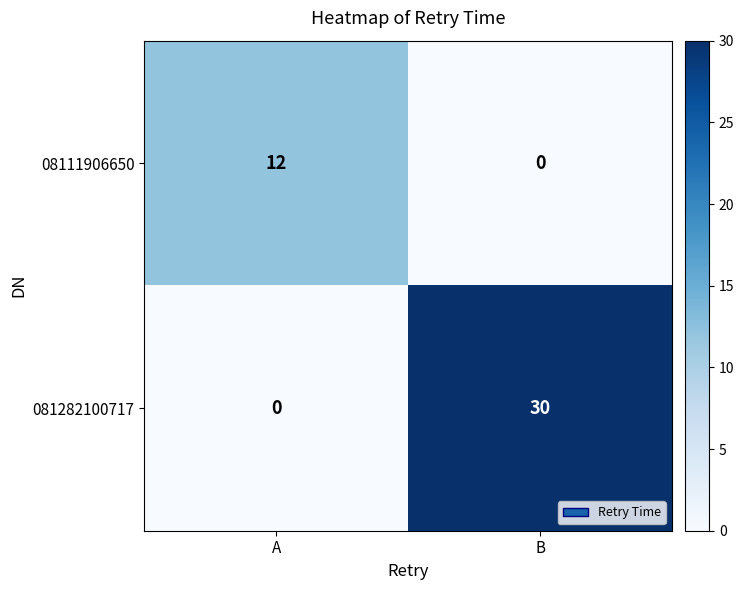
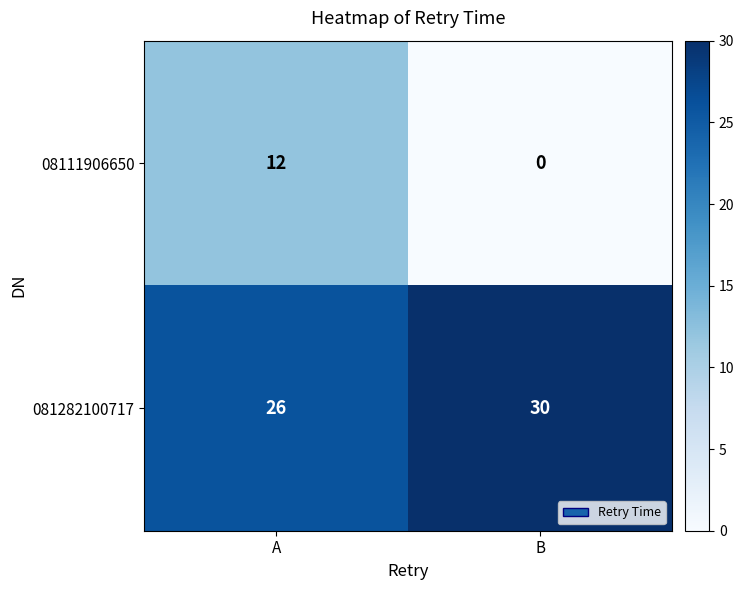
081282100717, A: 0 -> 26
